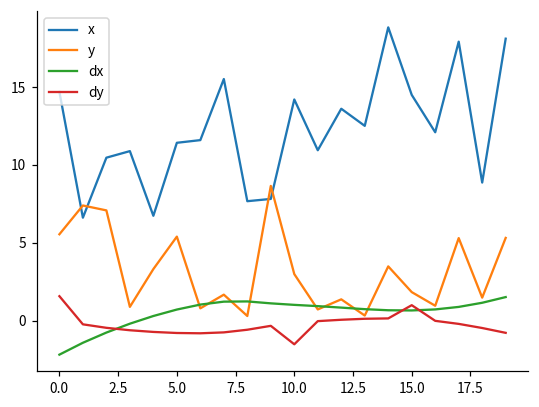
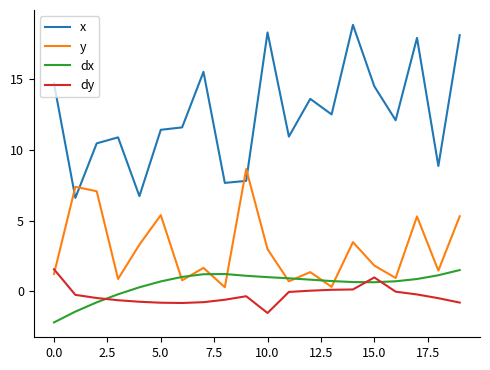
y, 0.0: 5.5 -> 1.2
x, 10.0: 14.2 -> 18.3
